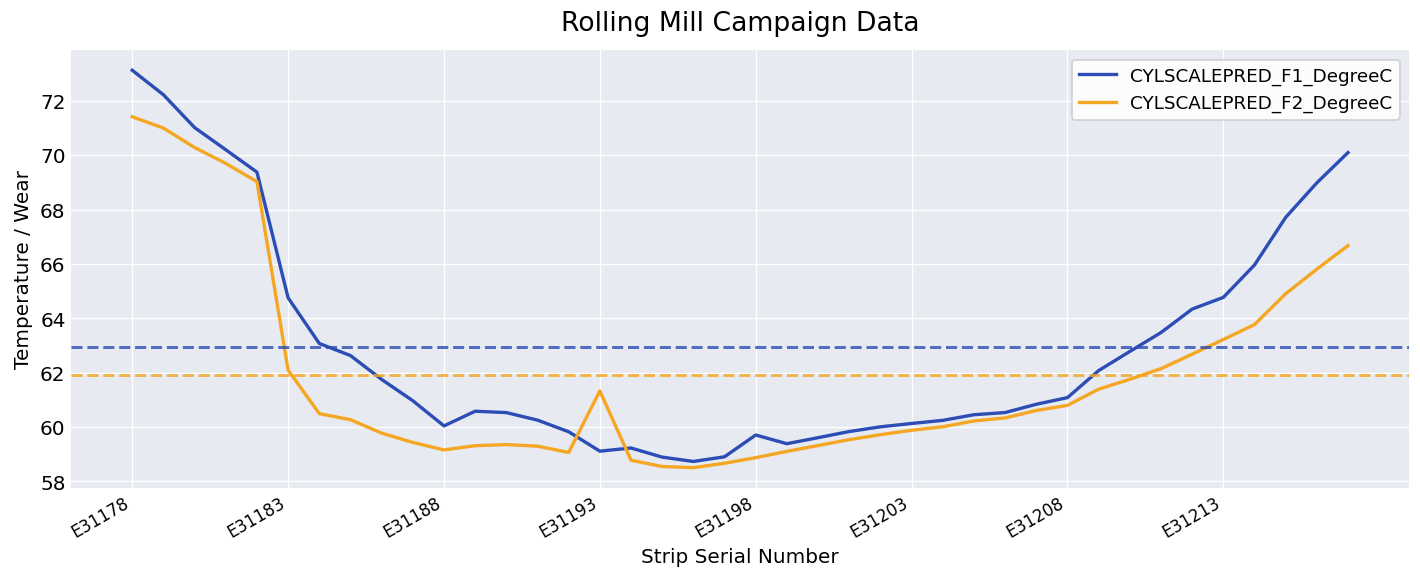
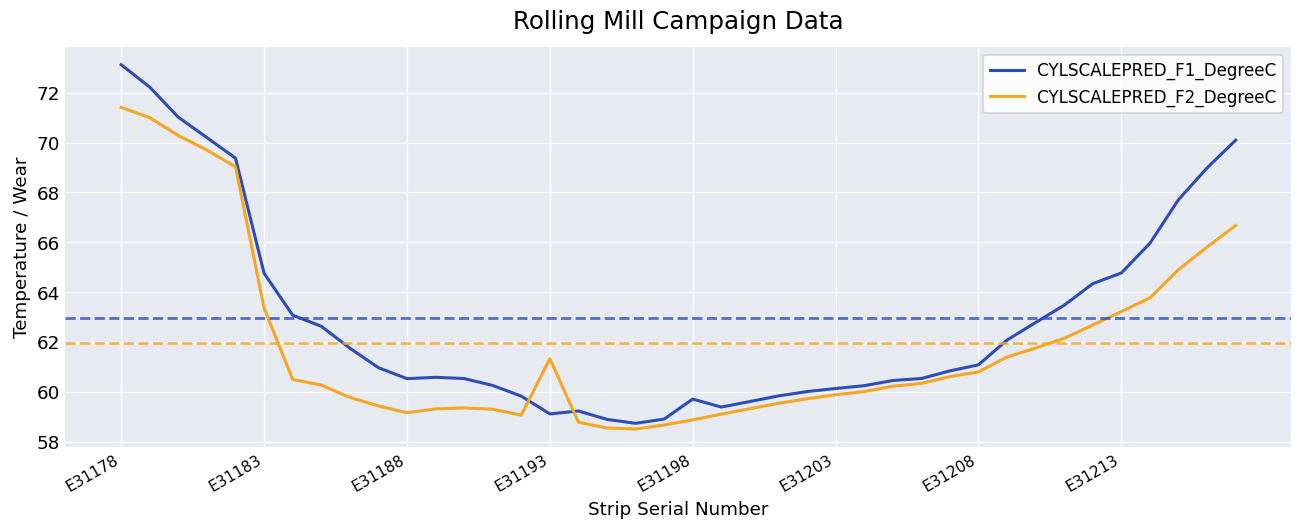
CYLSCALEPRED_F2_DegreeC, E31183: 62.1 -> 63.4
CYLSCALEPRED_F1_DegreeC, E31188: 60.0 -> 60.5
